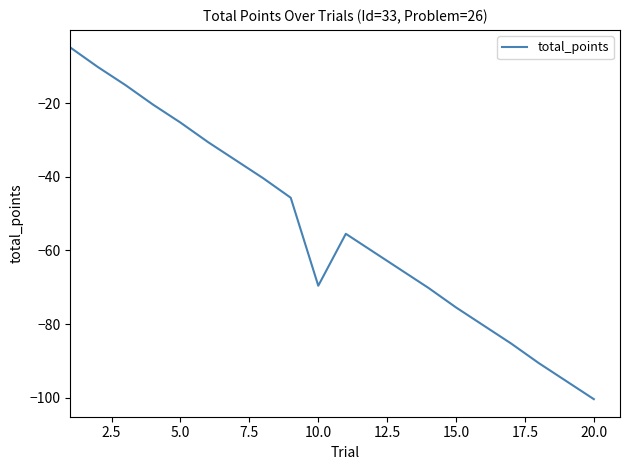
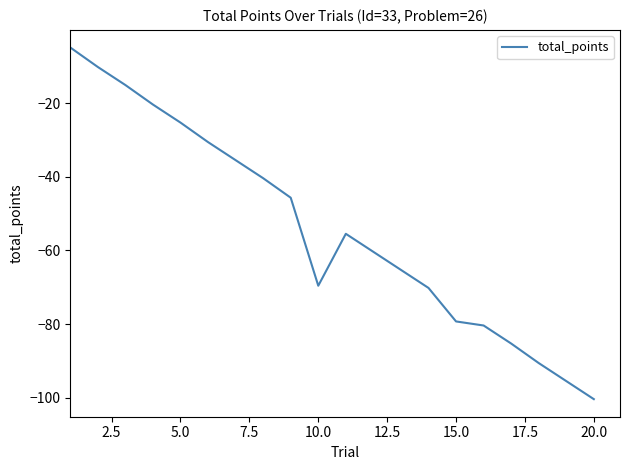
15.0: -76 -> -79
